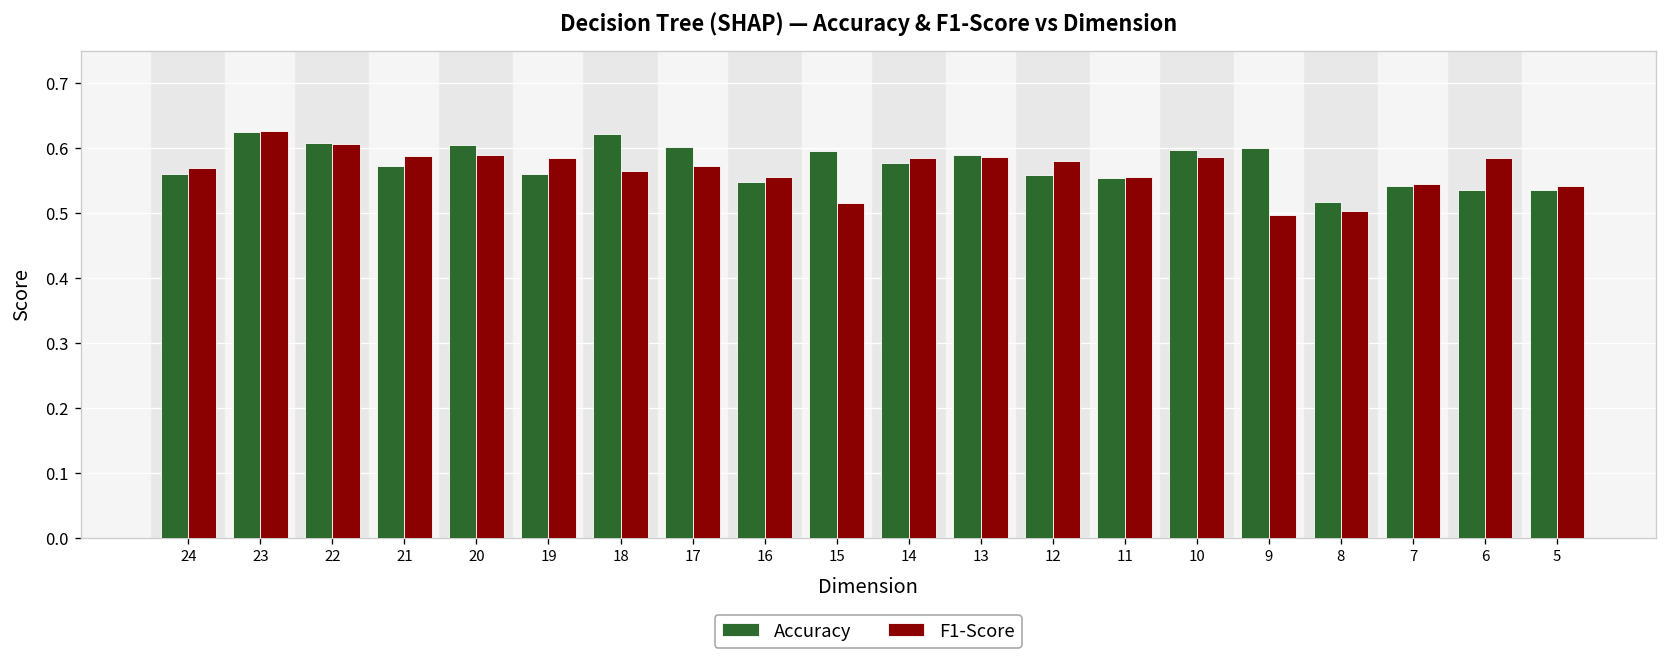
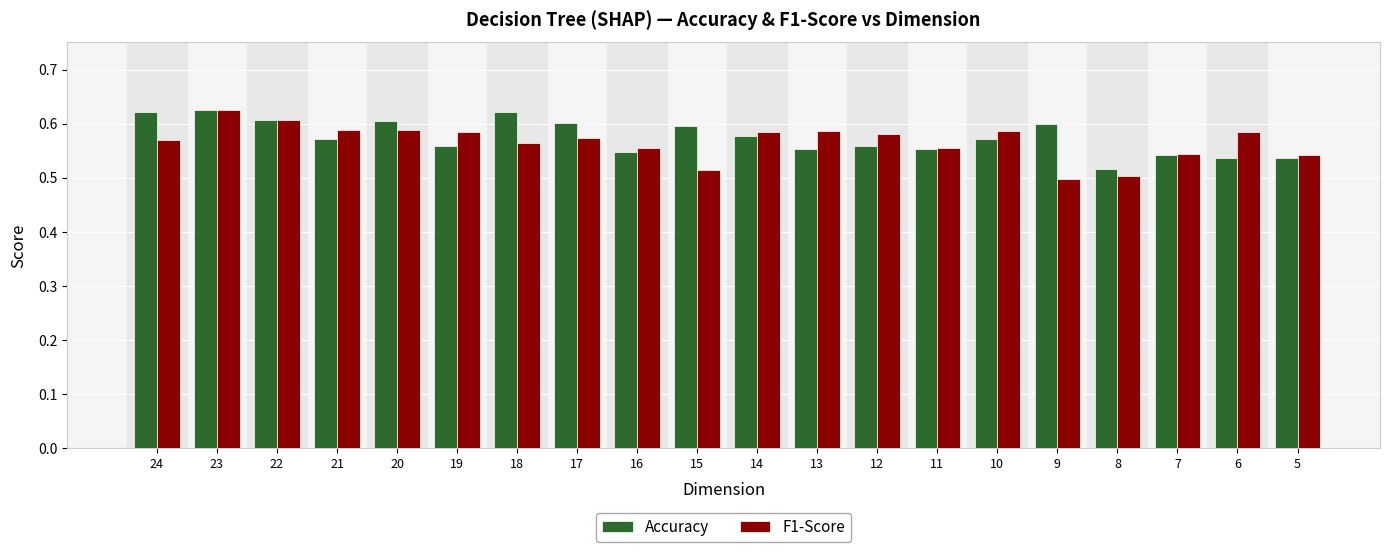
Accuracy, 24: 0.56 -> 0.62
Accuracy, 13: 0.59 -> 0.55
Accuracy, 10: 0.60 -> 0.57
